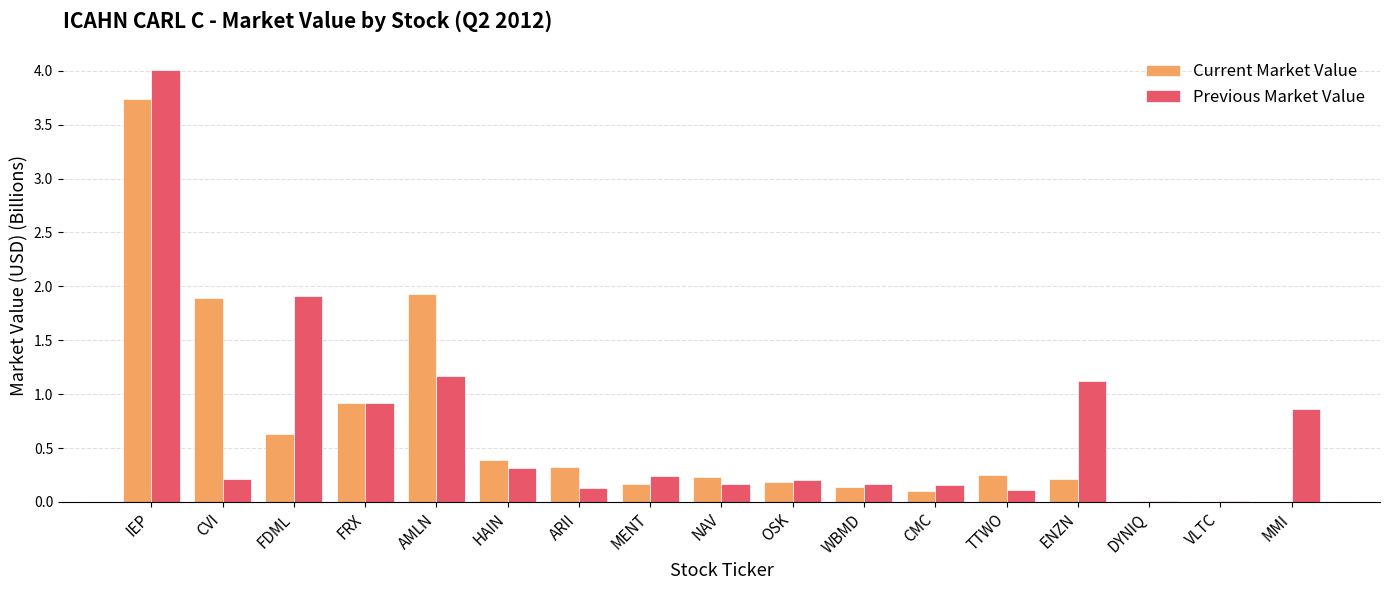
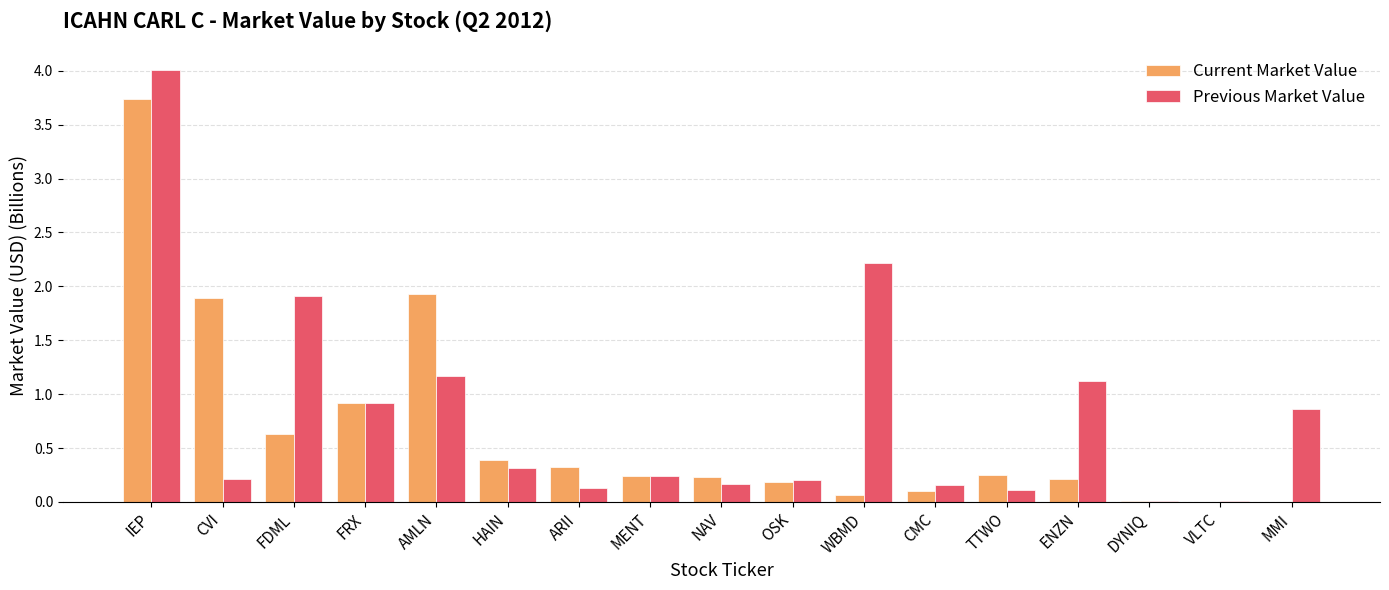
Current Market Value, MENT: 0.16 -> 0.24
Current Market Value, WBMD: 0.14 -> 0.06
Previous Market Value, WBMD: 0.17 -> 2.21
